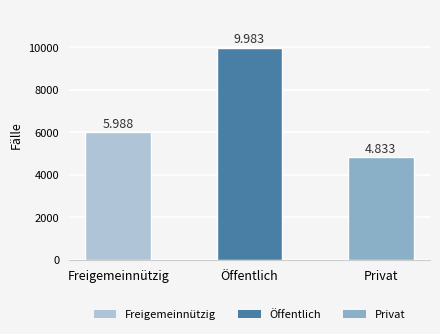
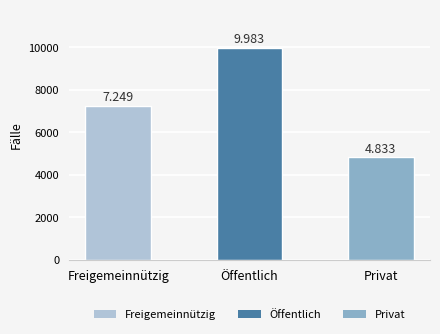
Freigemeinnützig: 5.988 -> 7.249
